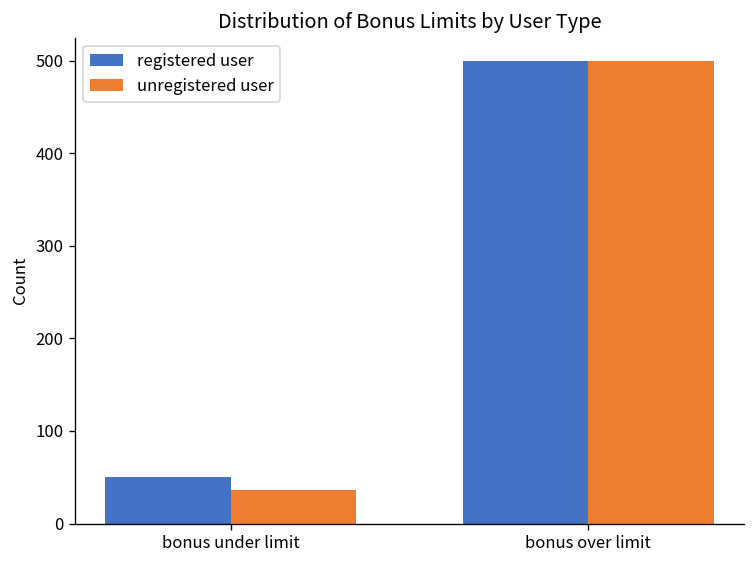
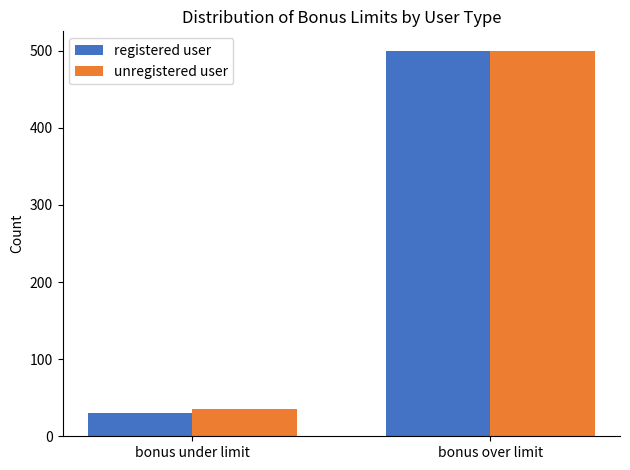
registered user, bonus under limit: 50 -> 30
